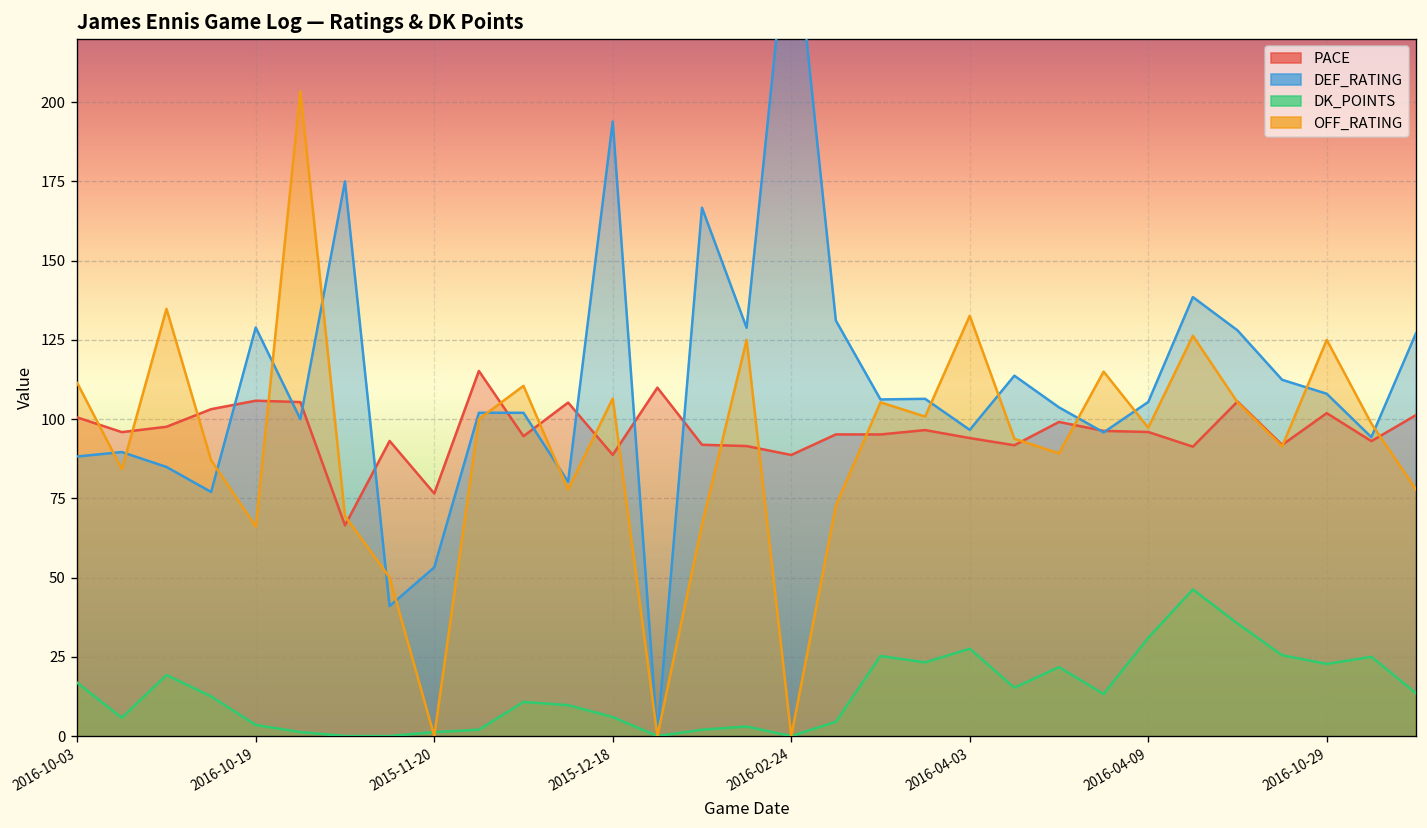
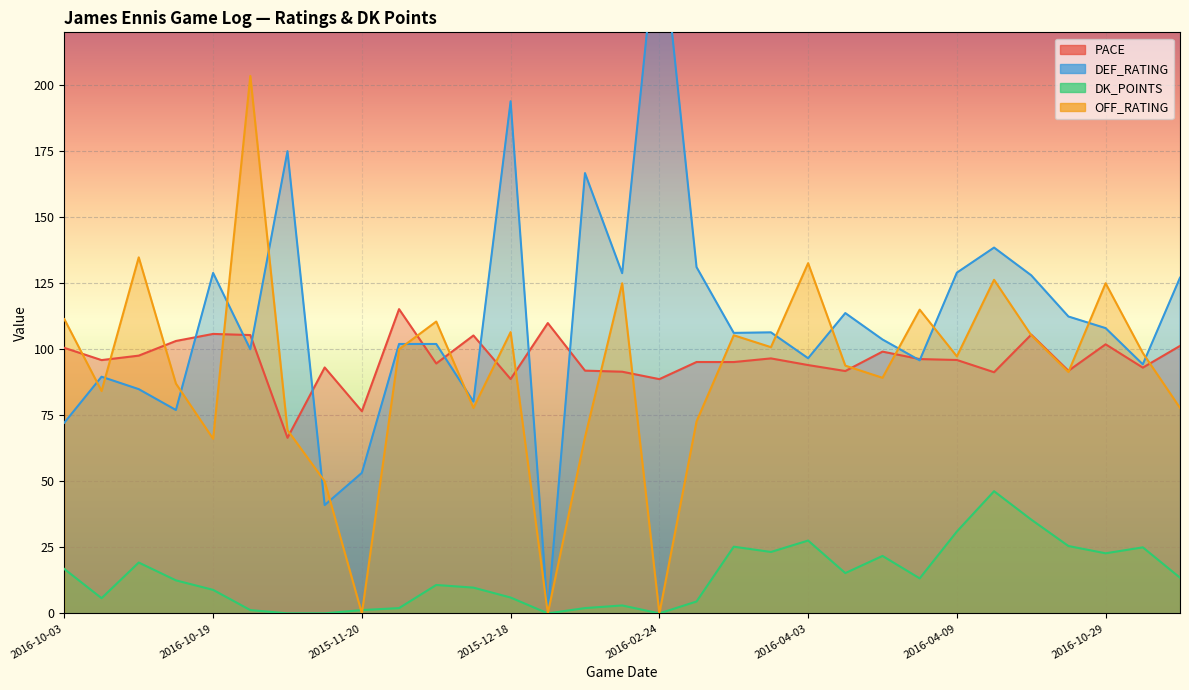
DEF_RATING, 2016-10-03: 88 -> 72
DK_POINTS, 2016-10-19: 4 -> 9
DEF_RATING, 2016-04-09: 105 -> 129
